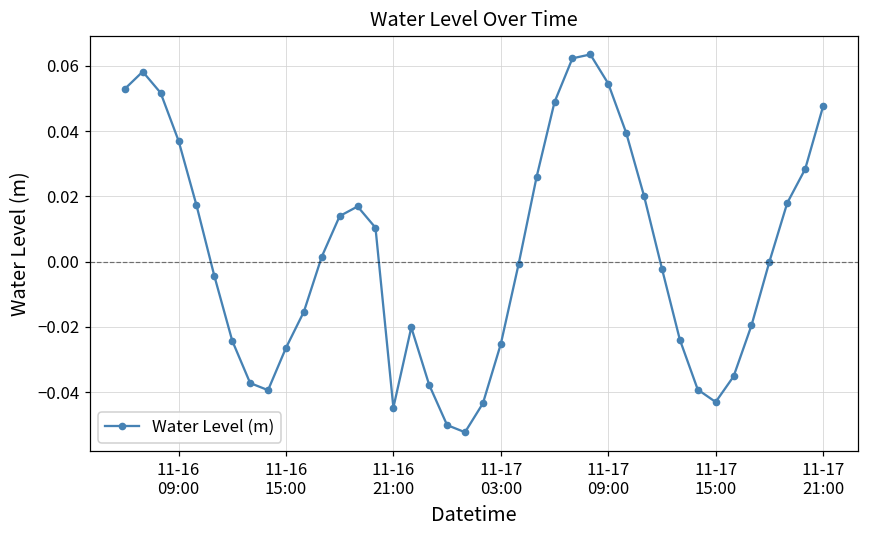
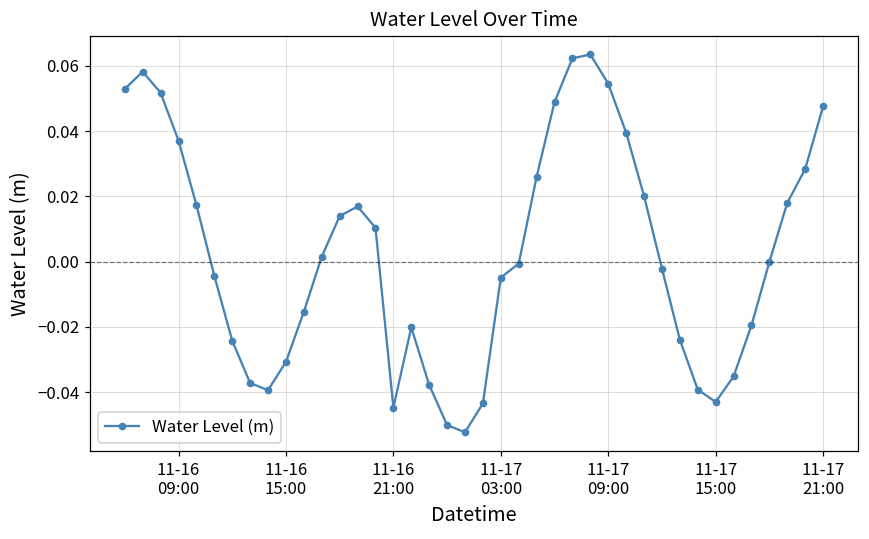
11-16 15:00: -0.026 -> -0.031
11-17 03:00: -0.025 -> -0.005
